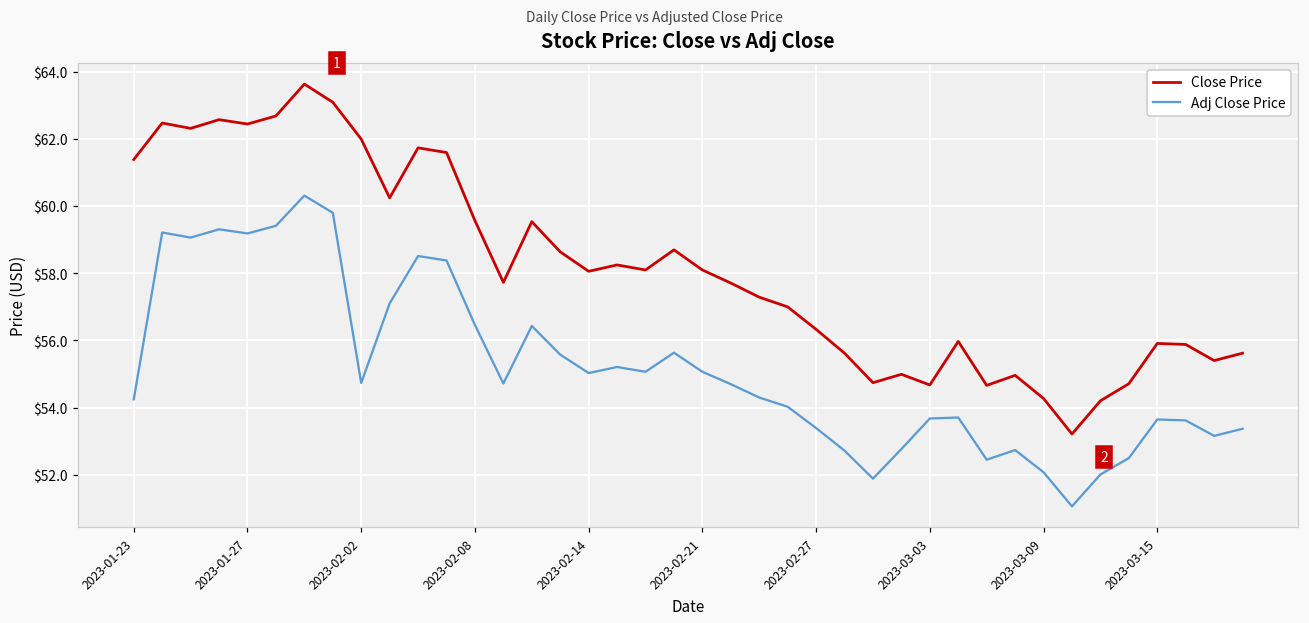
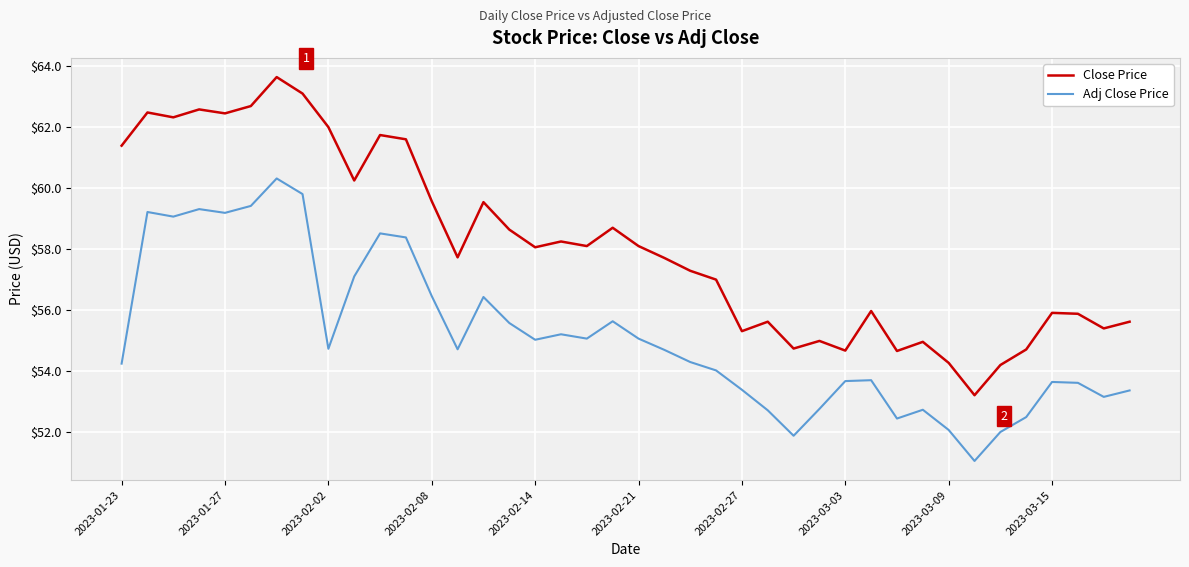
Close Price, 2023-02-27: $56.3 -> $55.3
